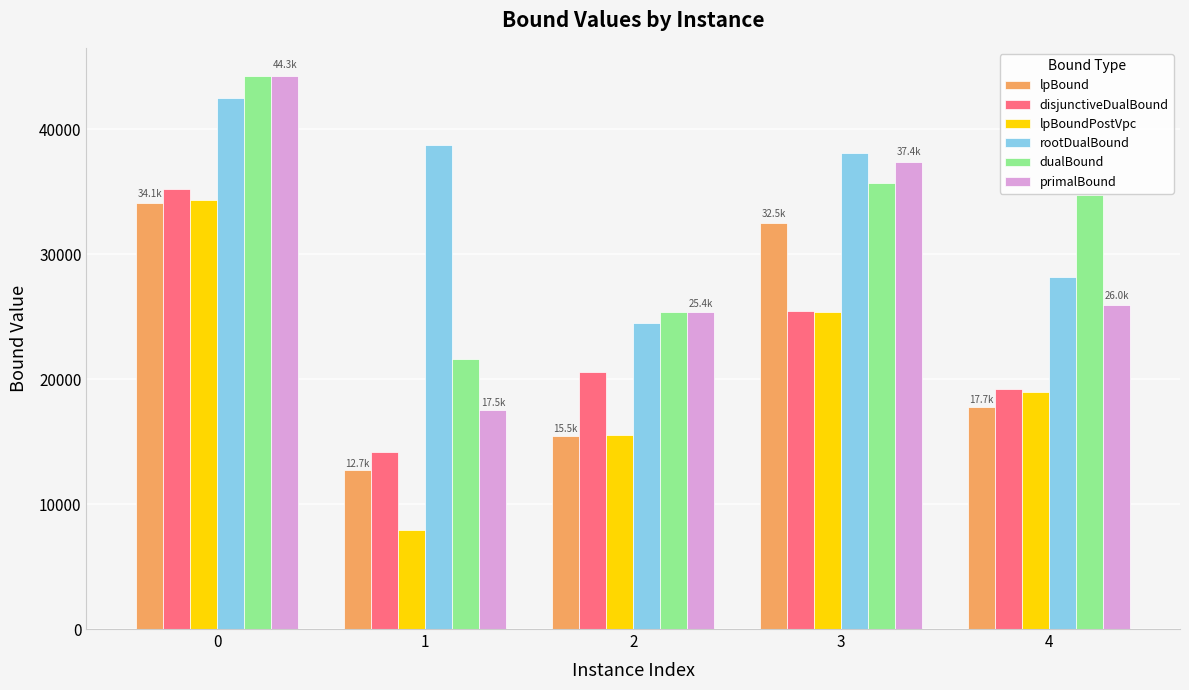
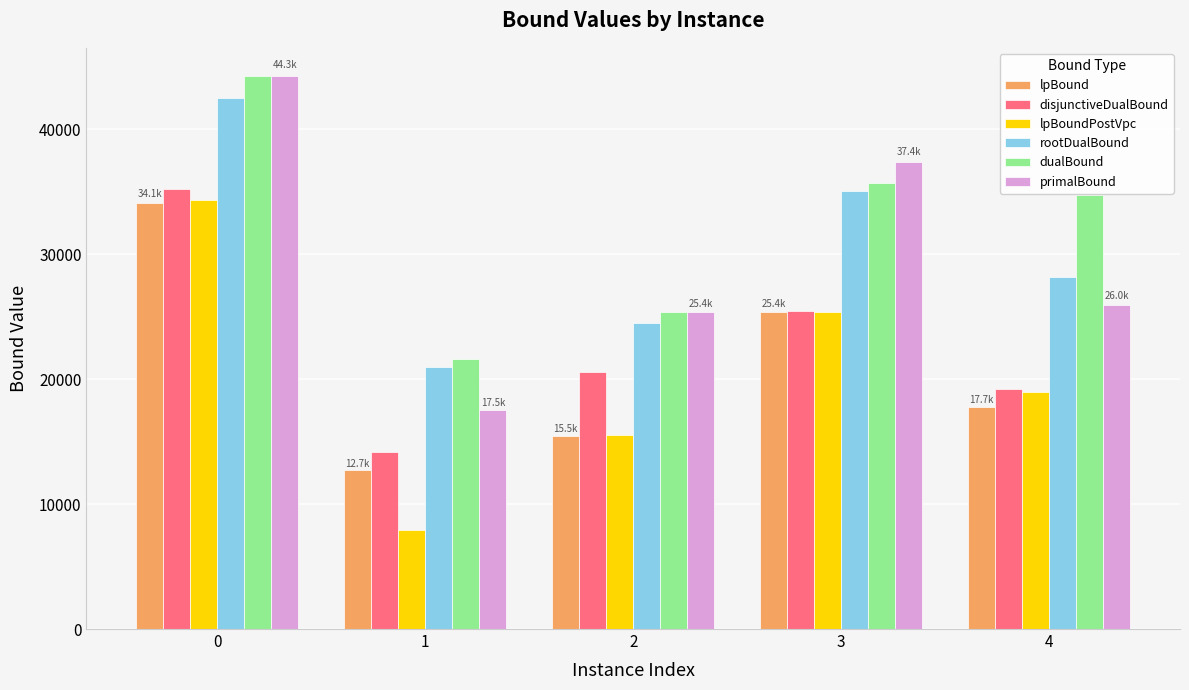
rootDualBound, 1: 38800 -> 21000
lpBound, 3: 32.5k -> 25.4k
rootDualBound, 3: 38100 -> 35100
